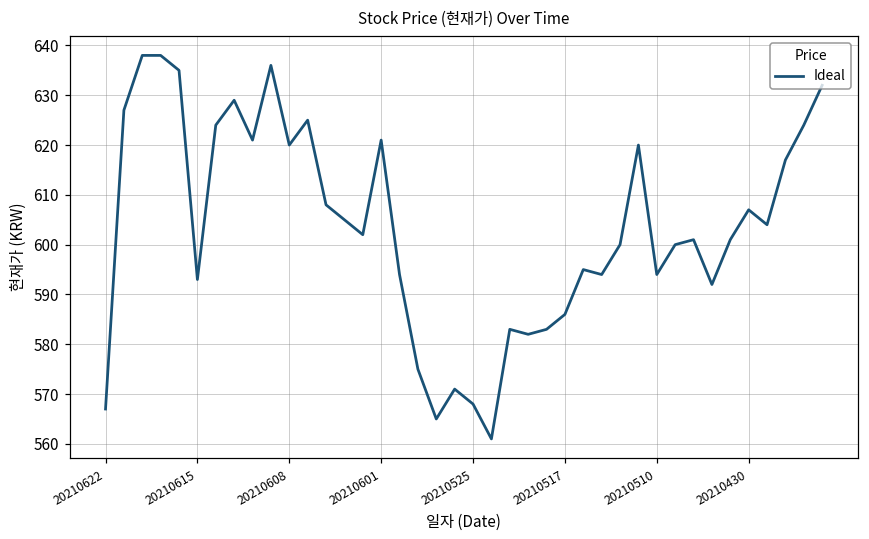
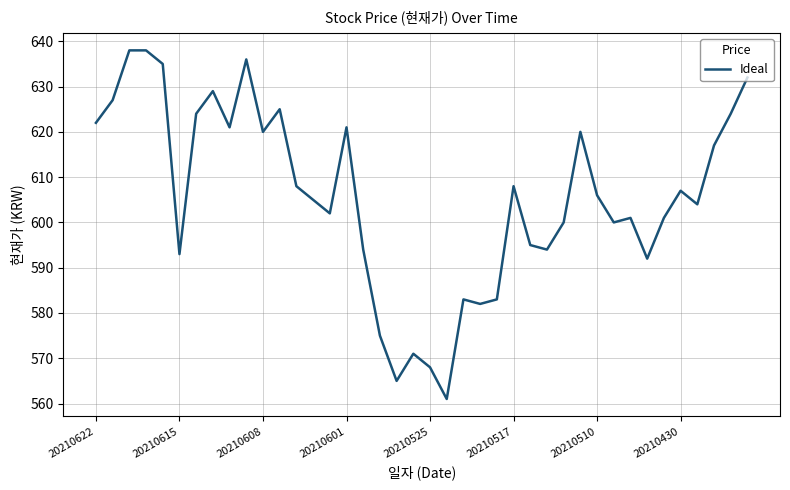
20210622: 567 -> 622
20210517: 586 -> 608
20210510: 594 -> 606
